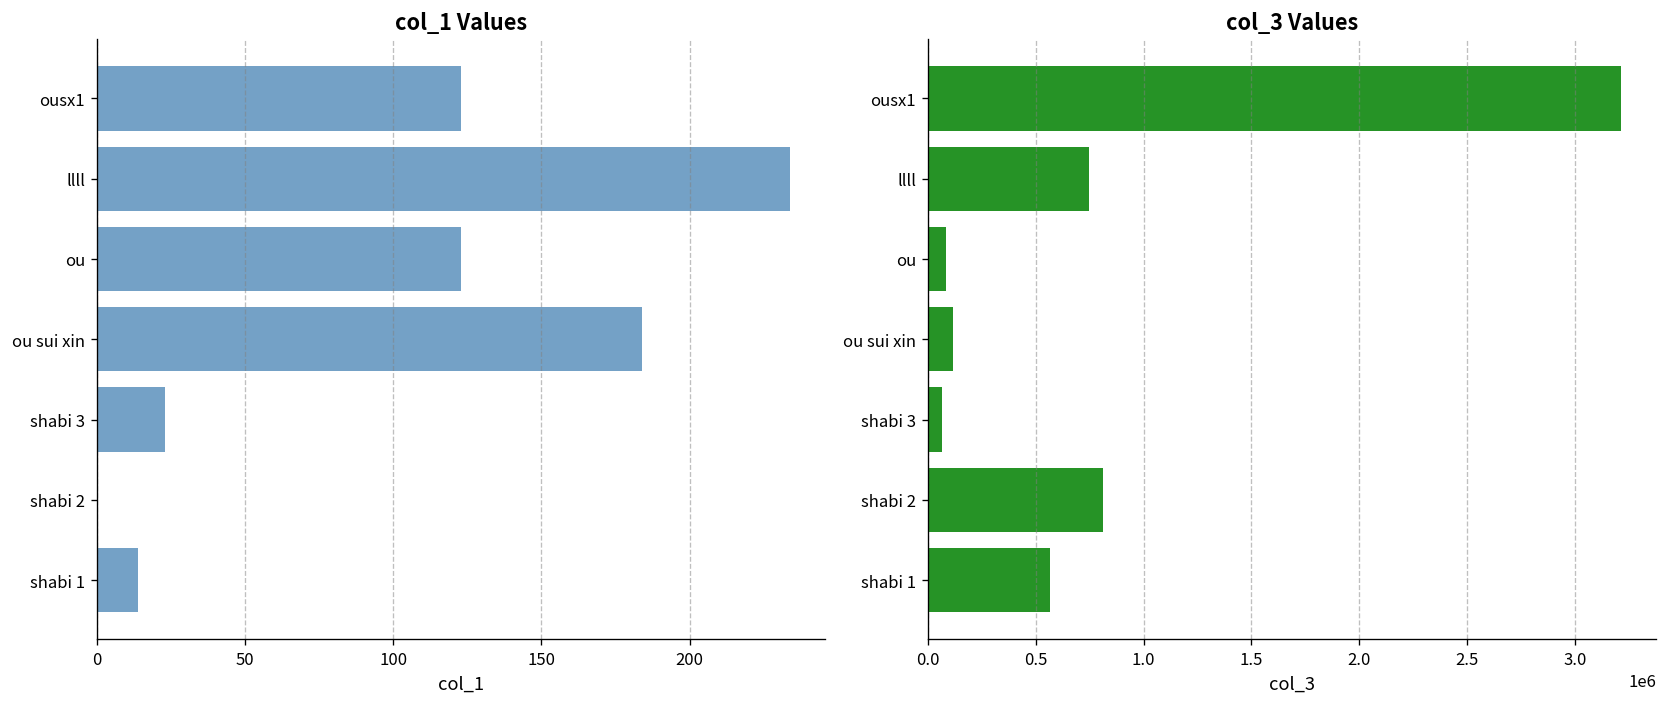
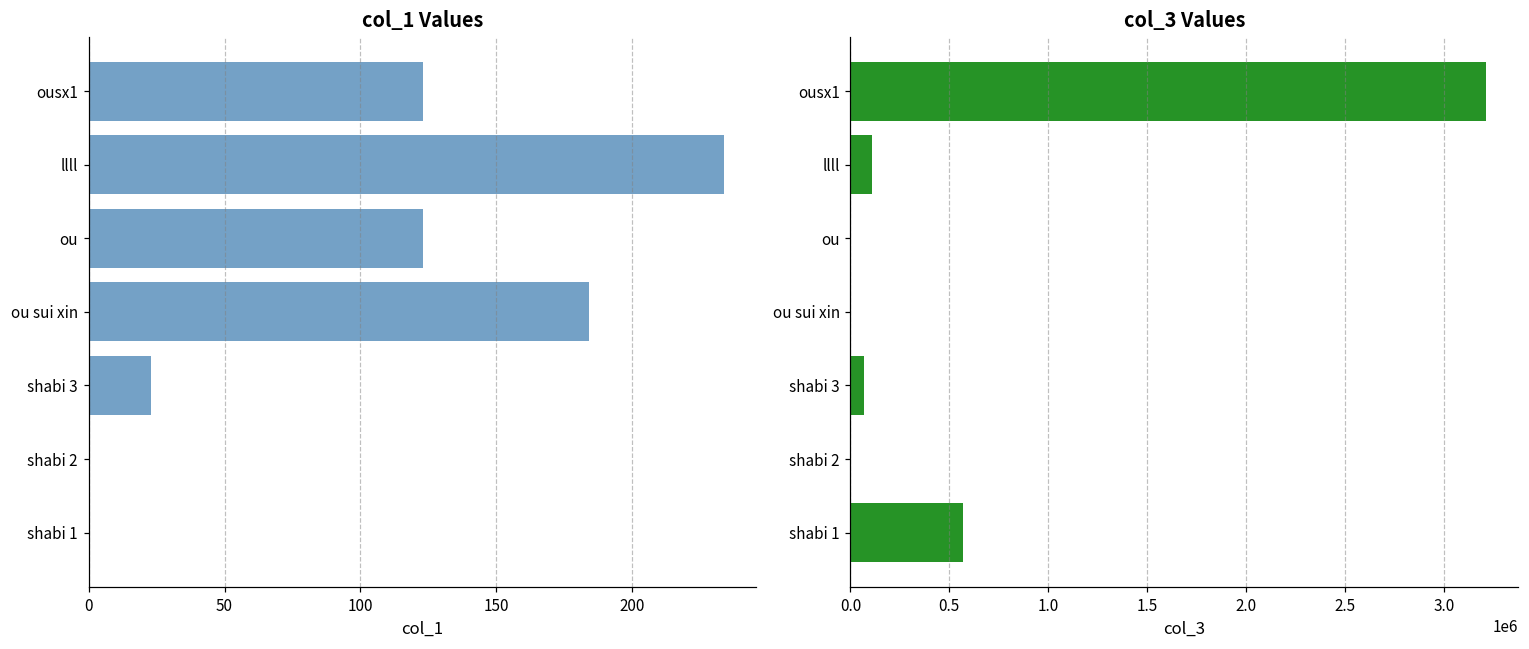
col_1 Values, shabi 1: 14 -> 0
col_3 Values, llll: 750000 -> 110000
col_3 Values, ou: 80000 -> 0
col_3 Values, ou sui xin: 120000 -> 0
col_3 Values, shabi 2: 810000 -> 0
